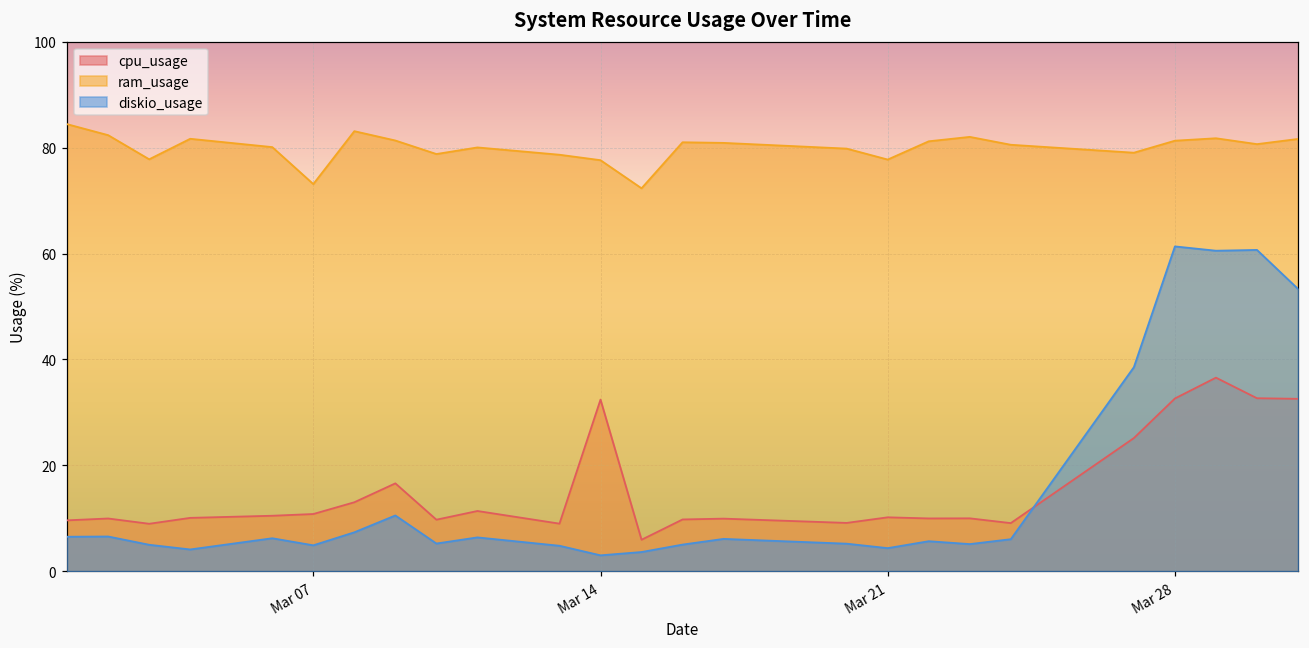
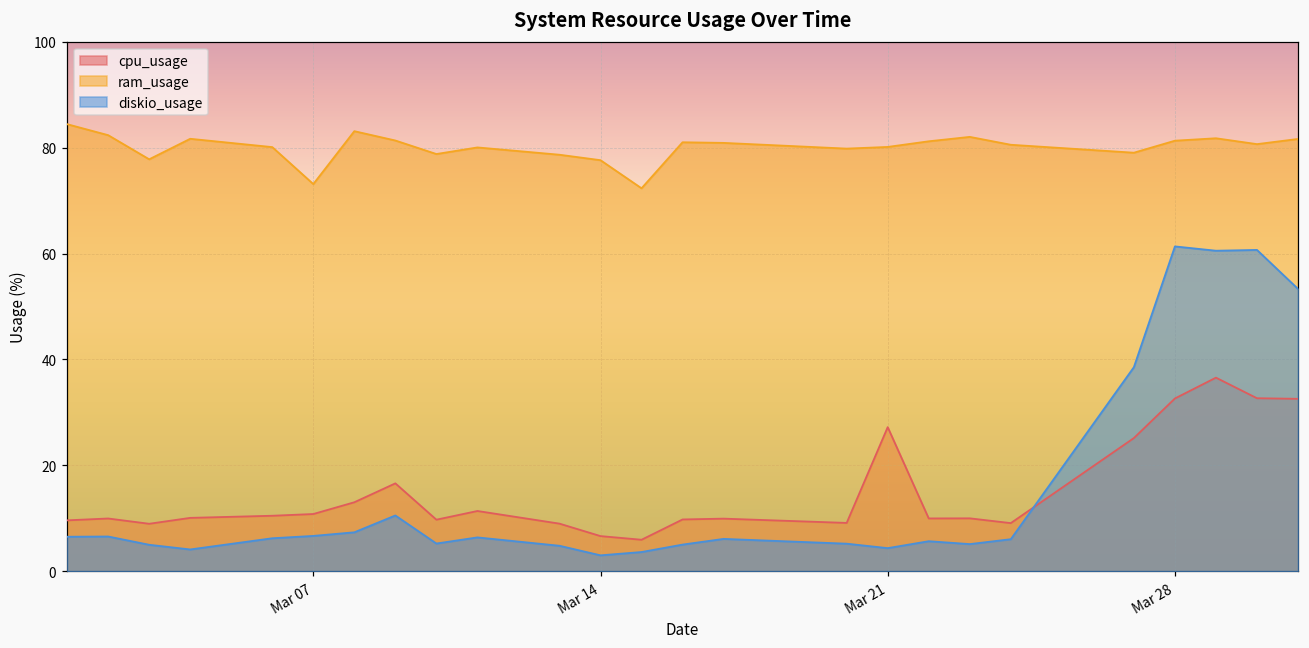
diskio_usage, Mar 07: 5 -> 7
cpu_usage, Mar 14: 32 -> 7
cpu_usage, Mar 21: 10 -> 27
ram_usage, Mar 21: 78 -> 80
